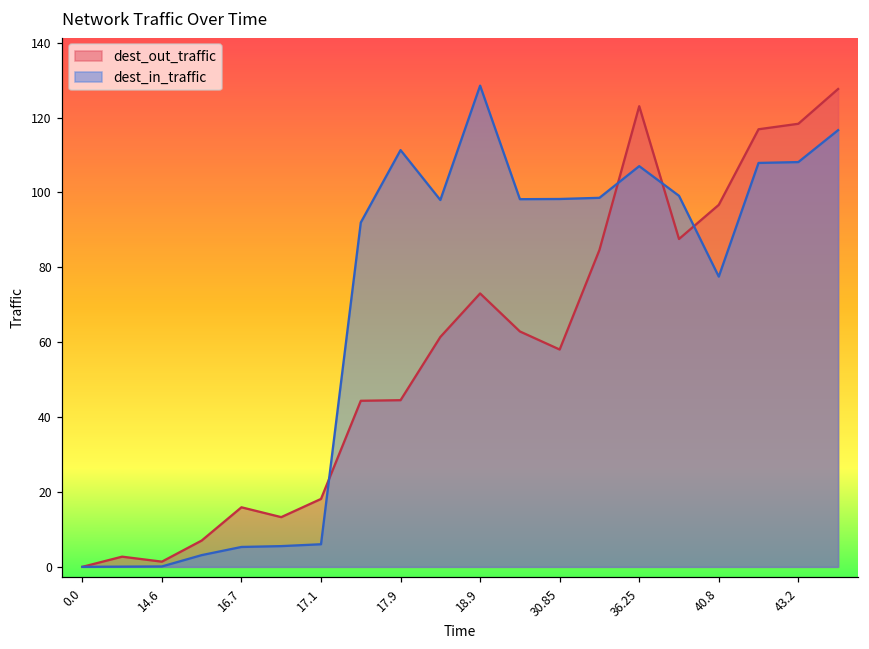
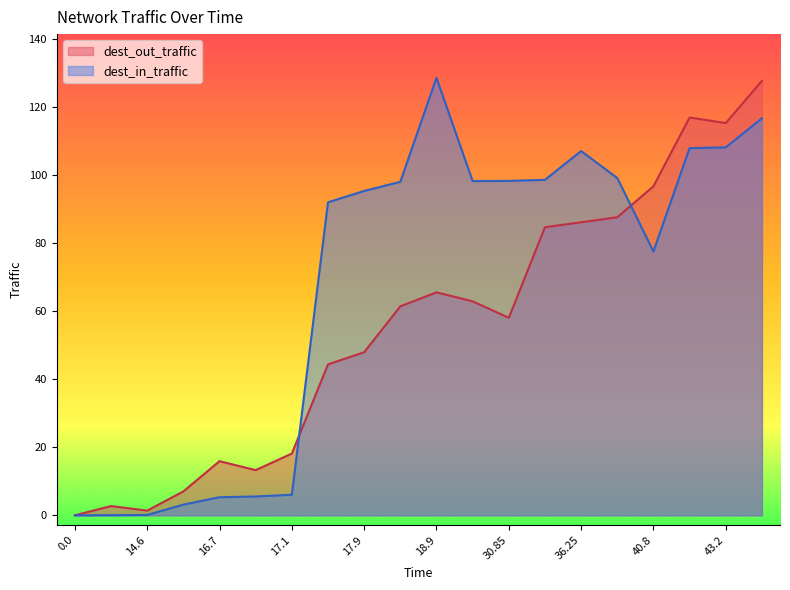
dest_out_traffic, 17.9: 45 -> 48
dest_in_traffic, 17.9: 111 -> 95
dest_out_traffic, 18.9: 73 -> 66
dest_out_traffic, 36.25: 123 -> 86
dest_out_traffic, 43.2: 118 -> 115
